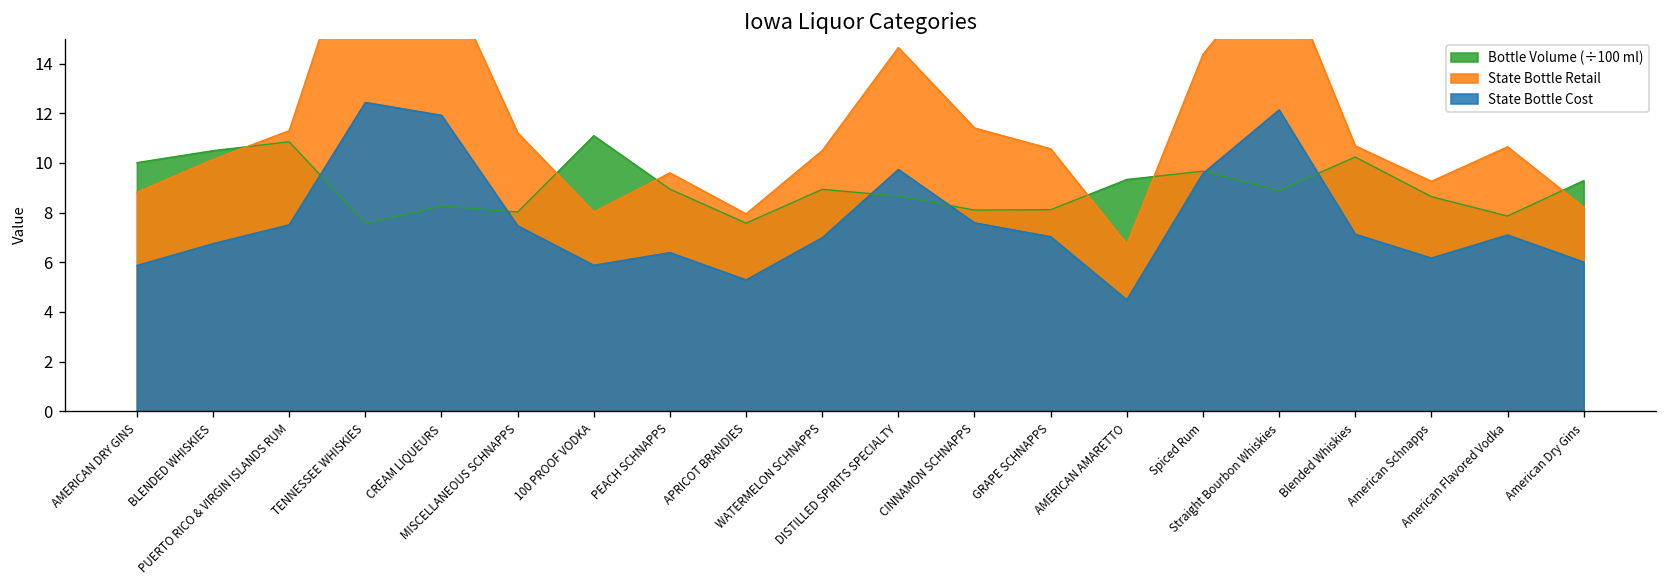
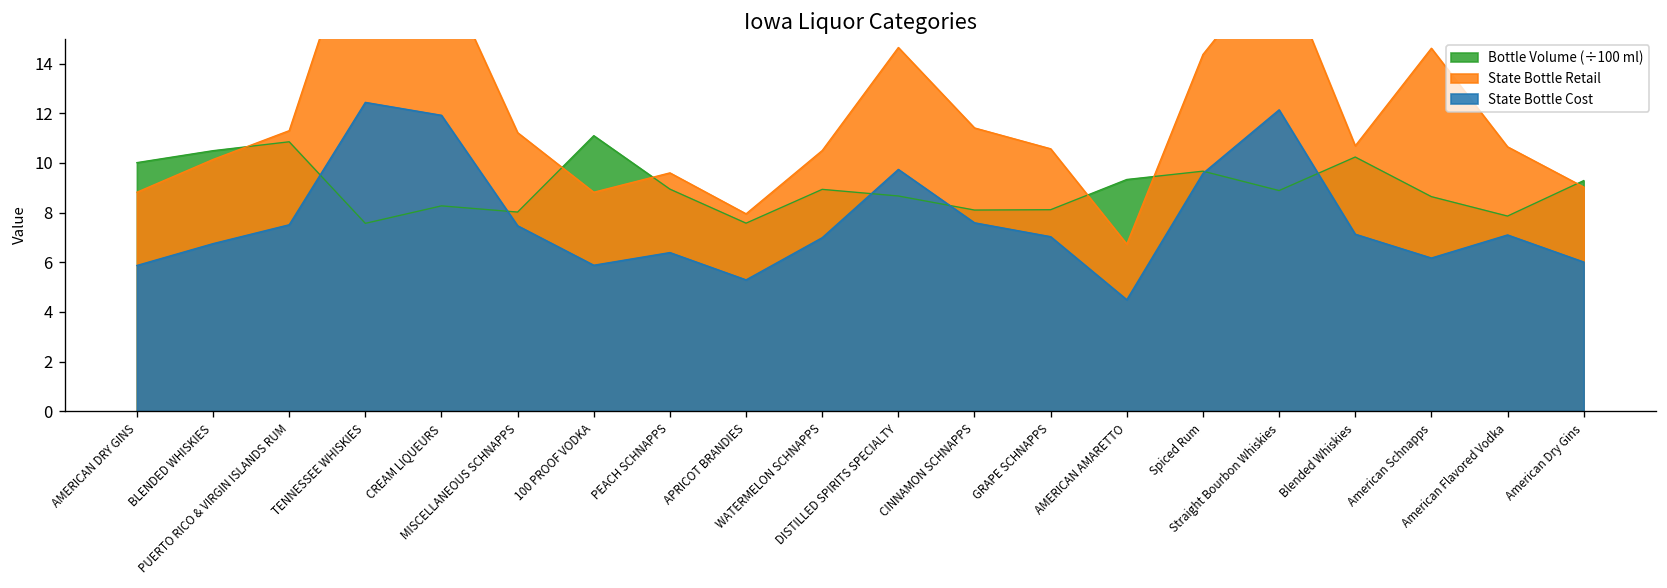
State Bottle Retail, 100 PROOF VODKA: 8.0 -> 8.8
State Bottle Retail, American Schnapps: 9.3 -> 14.6
State Bottle Retail, American Dry Gins: 8.2 -> 9.0
